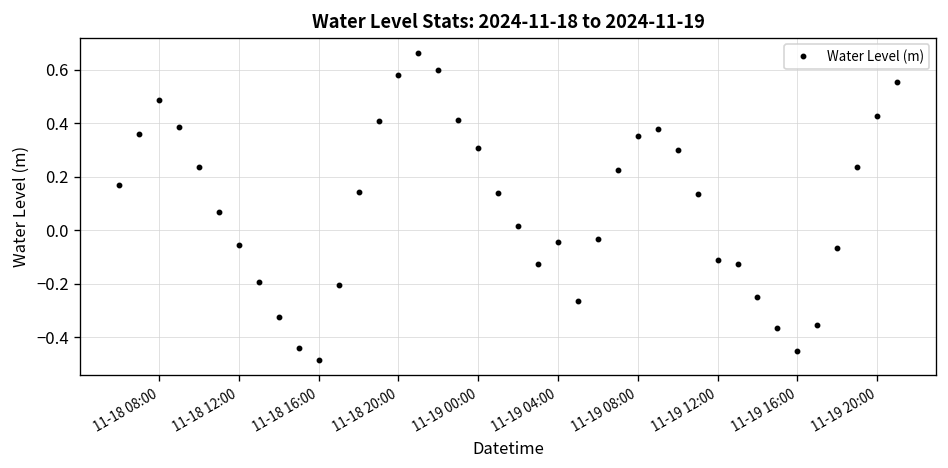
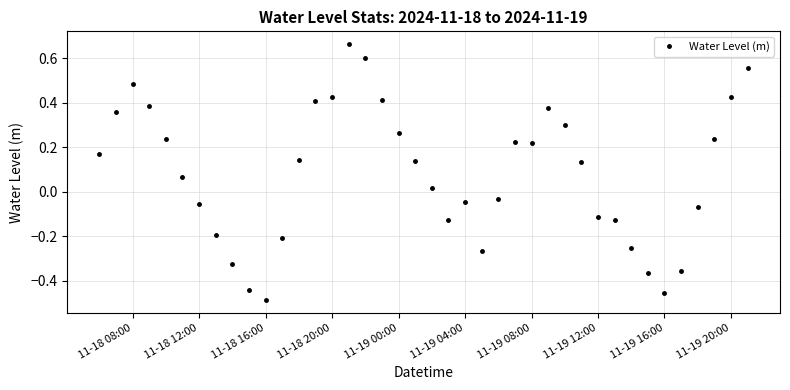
11-18 20:00: 0.58 -> 0.43
11-19 00:00: 0.31 -> 0.26
11-19 08:00: 0.35 -> 0.22
